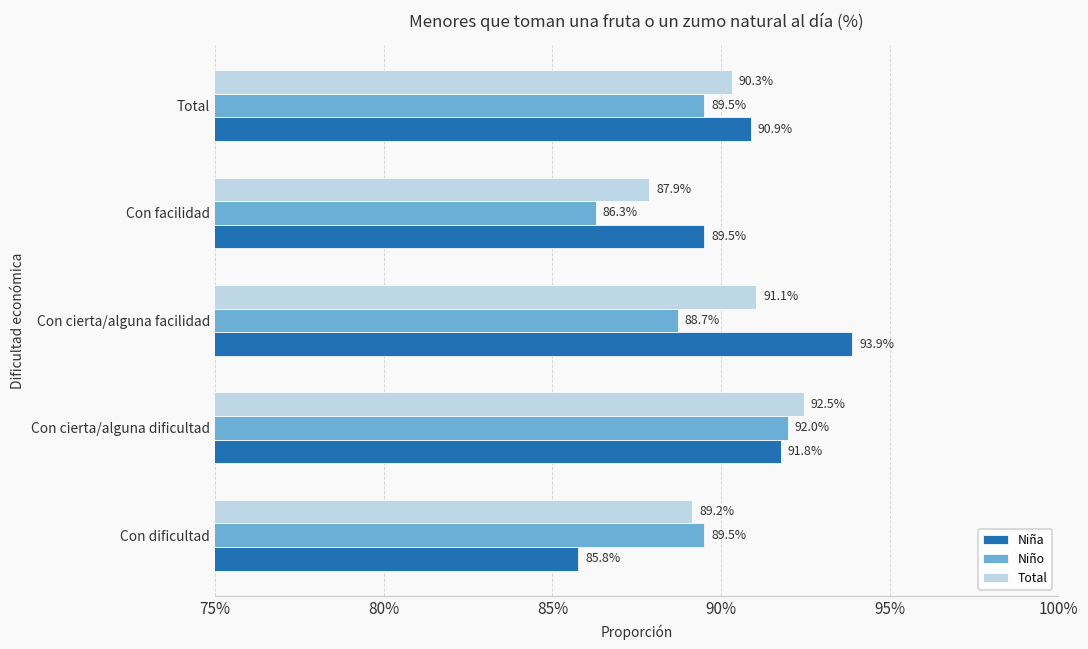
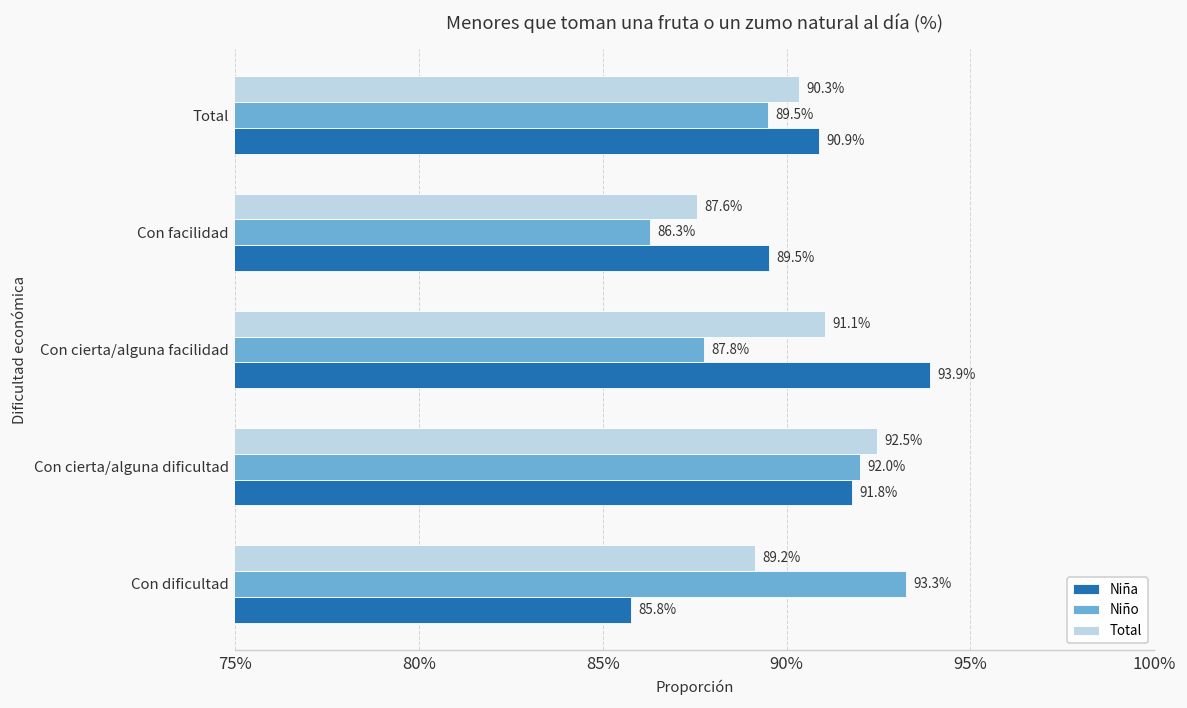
Total, Con facilidad: 87.9% -> 87.6%
Niño, Con cierta/alguna facilidad: 88.7% -> 87.8%
Niño, Con dificultad: 89.5% -> 93.3%
